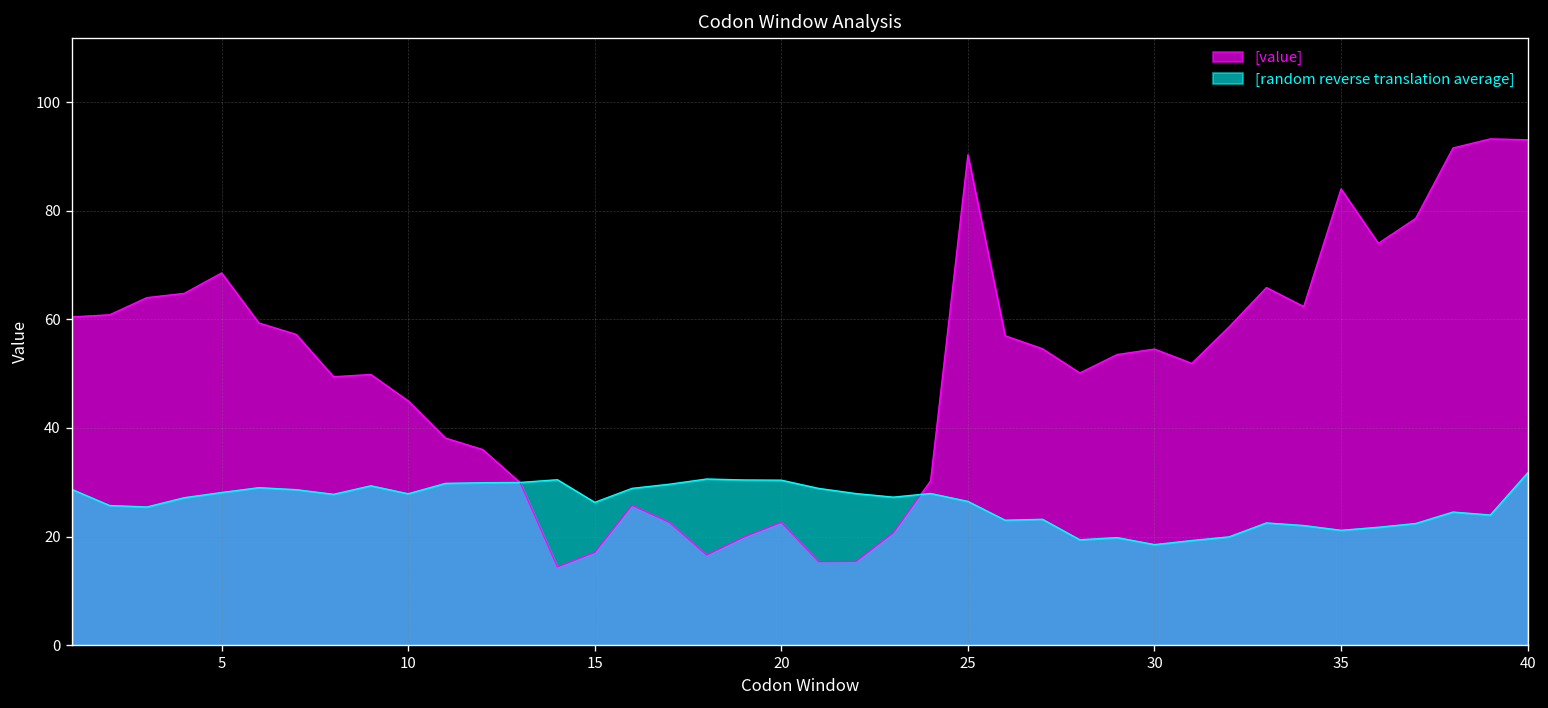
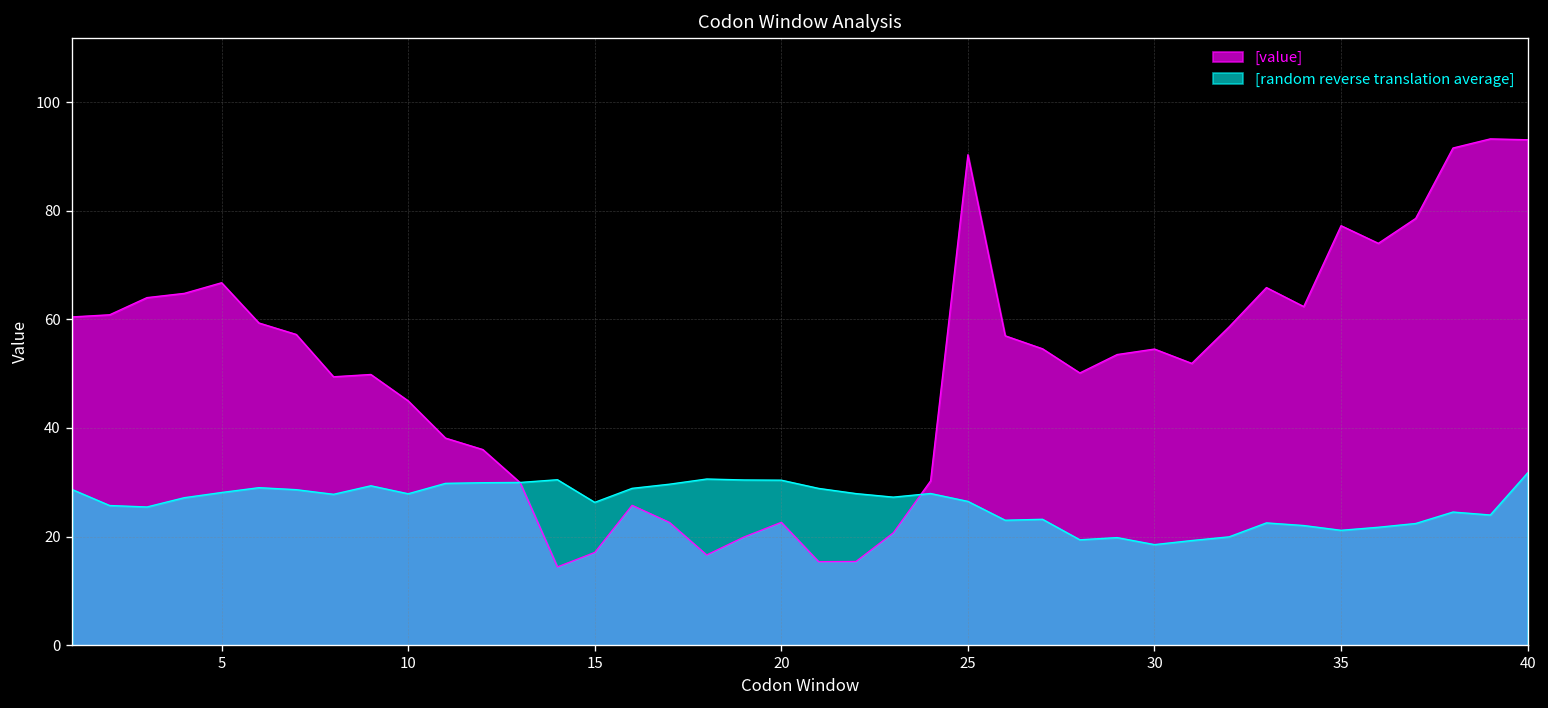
[value], 5: 69 -> 67
[value], 35: 84 -> 77
